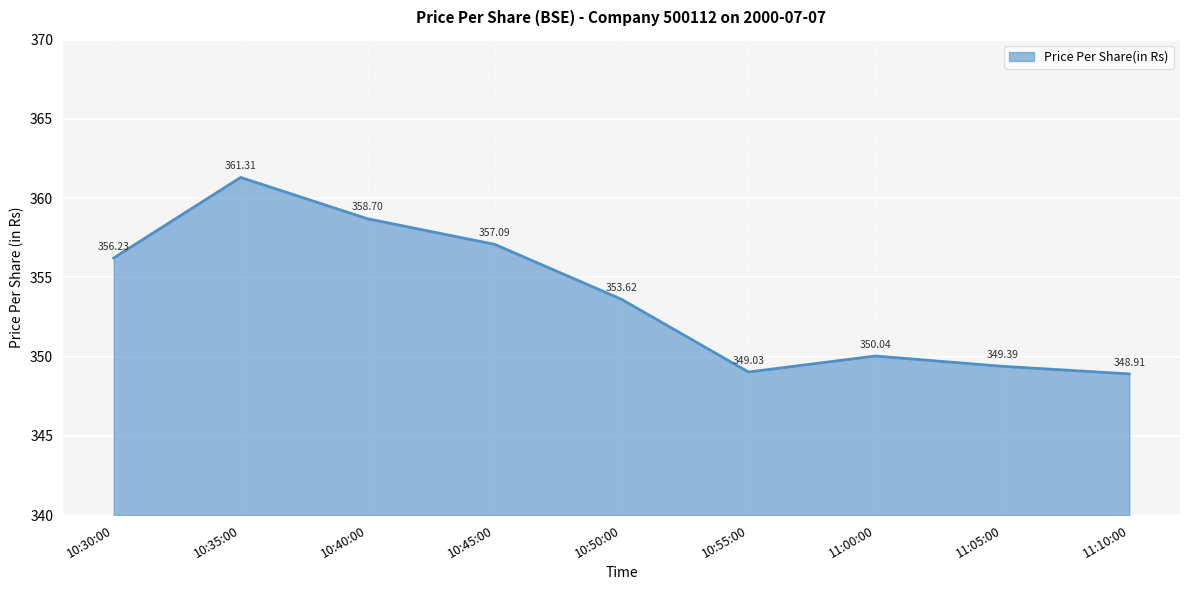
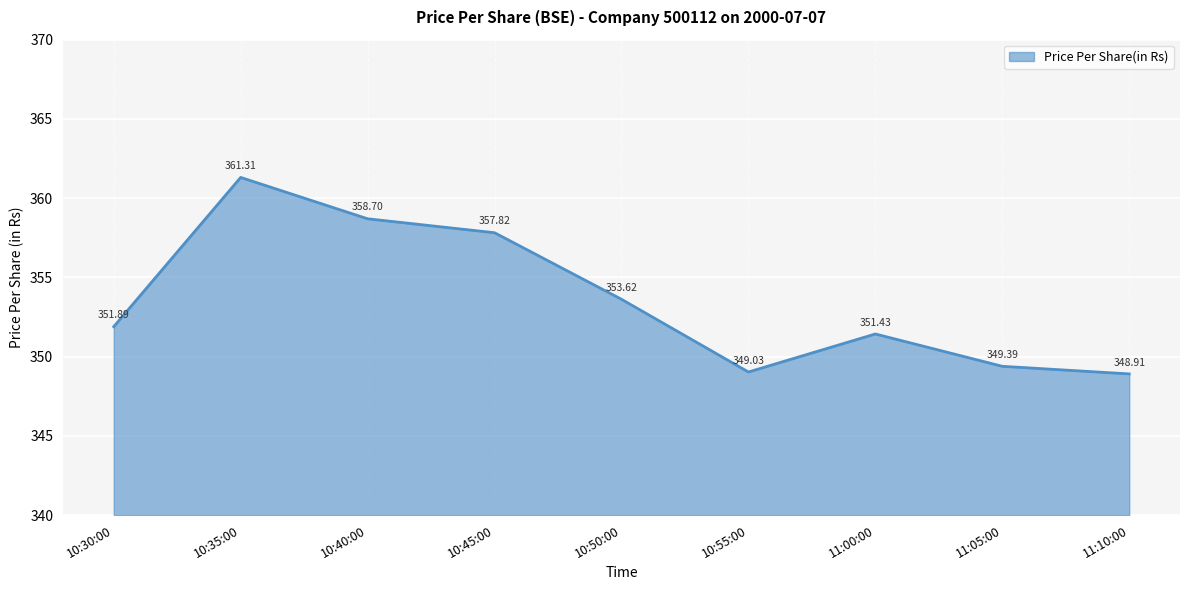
10:30:00: 356.23 -> 351.89
10:45:00: 357.09 -> 357.82
11:00:00: 350.04 -> 351.43
